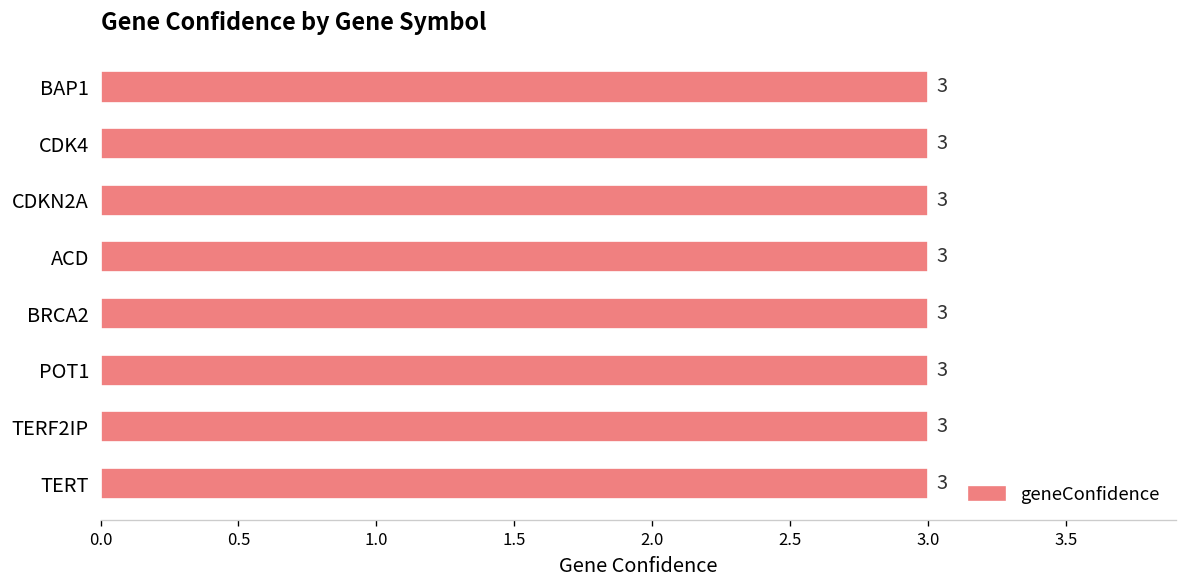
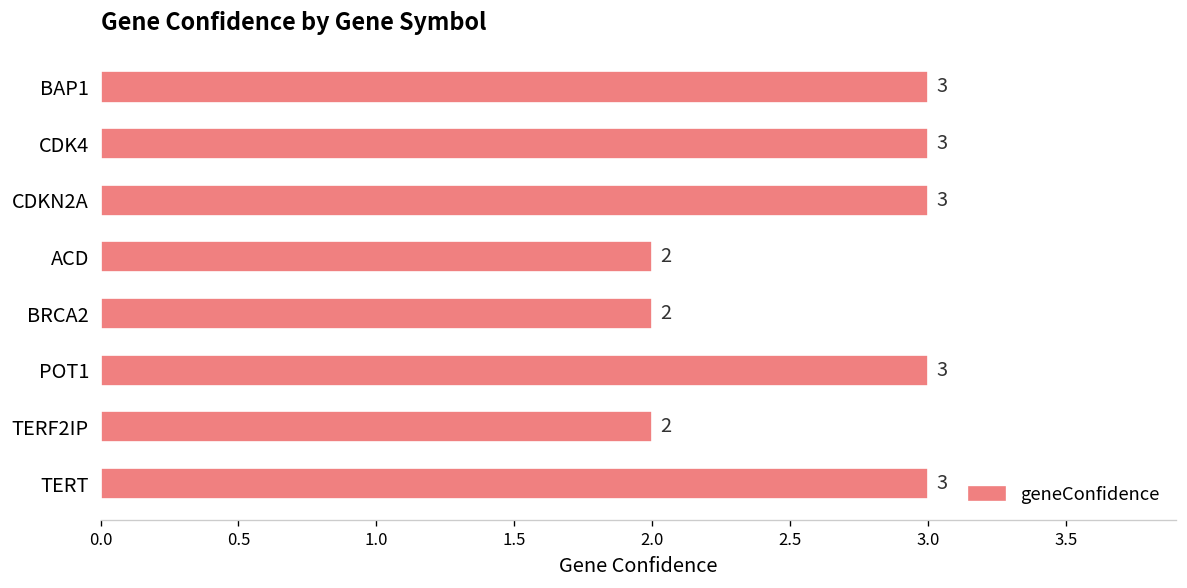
ACD: 3 -> 2
BRCA2: 3 -> 2
TERF2IP: 3 -> 2
